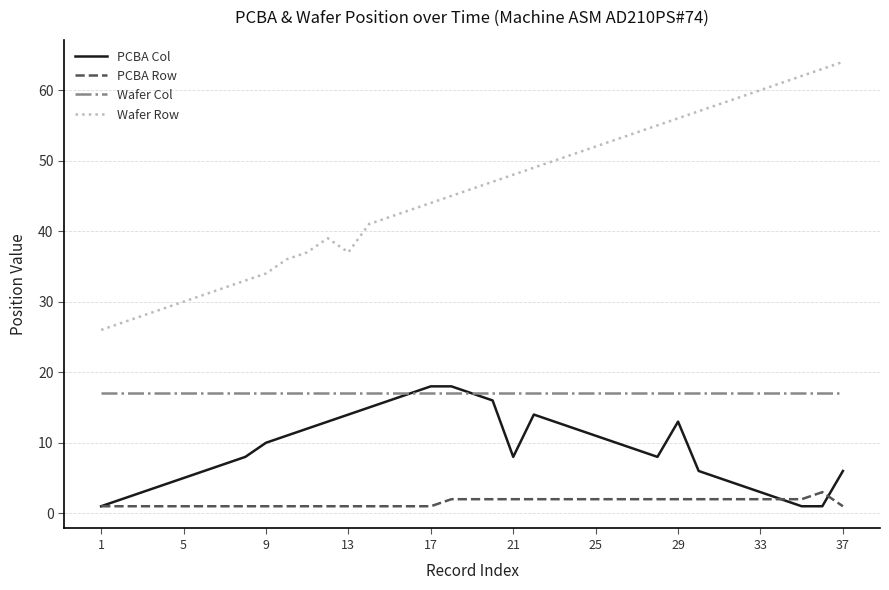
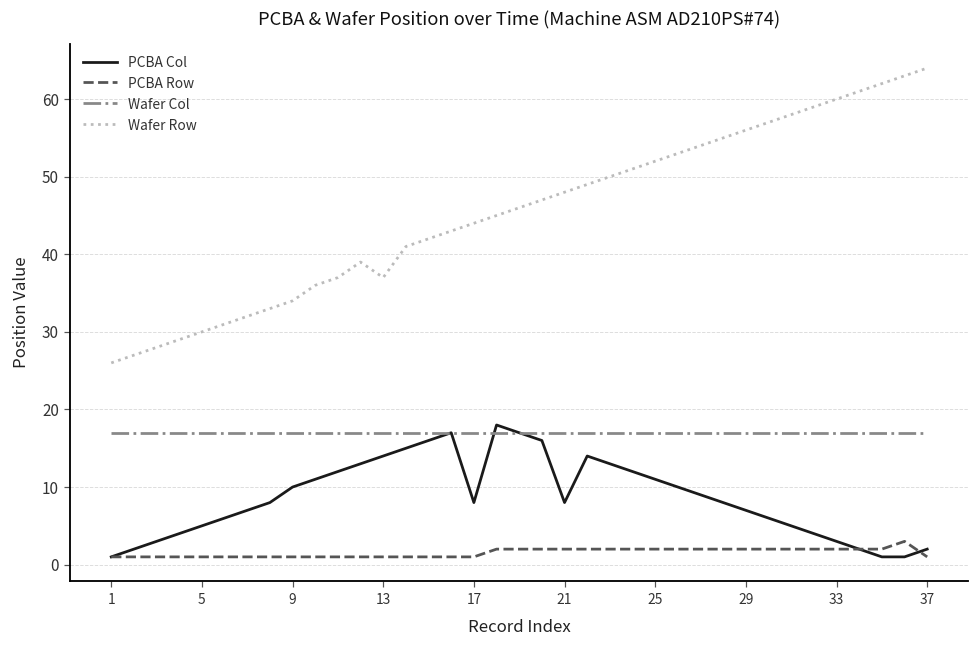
PCBA Col, 17: 18 -> 8
PCBA Col, 29: 13 -> 7
PCBA Col, 37: 6 -> 2
